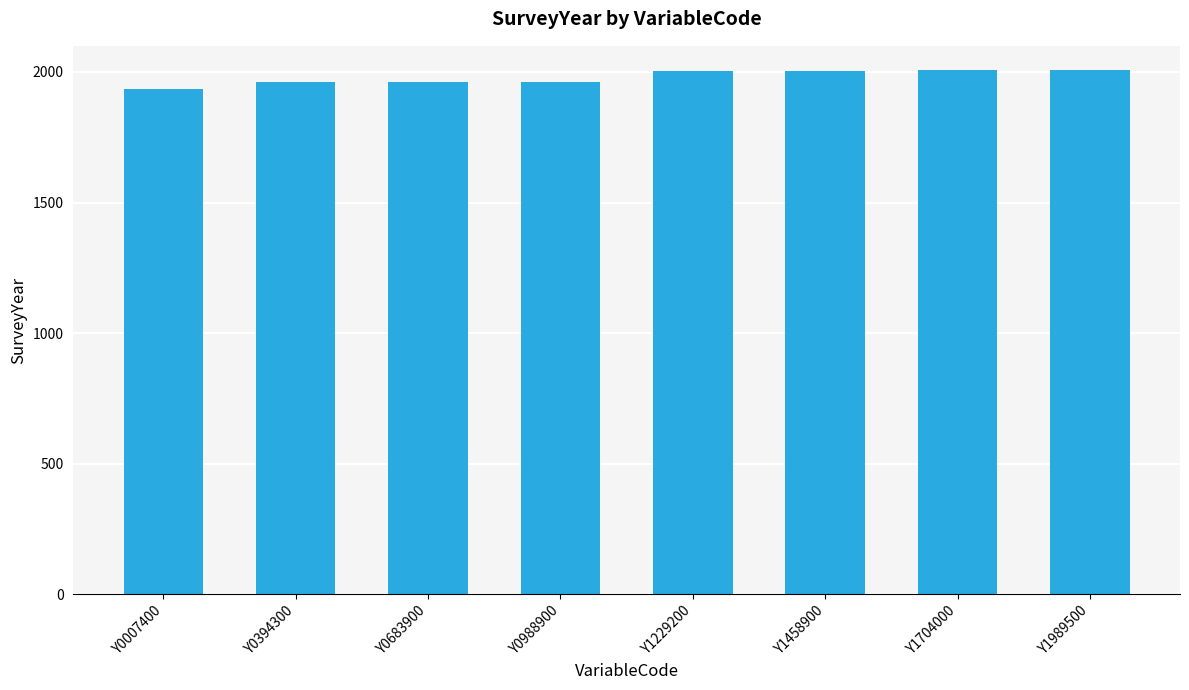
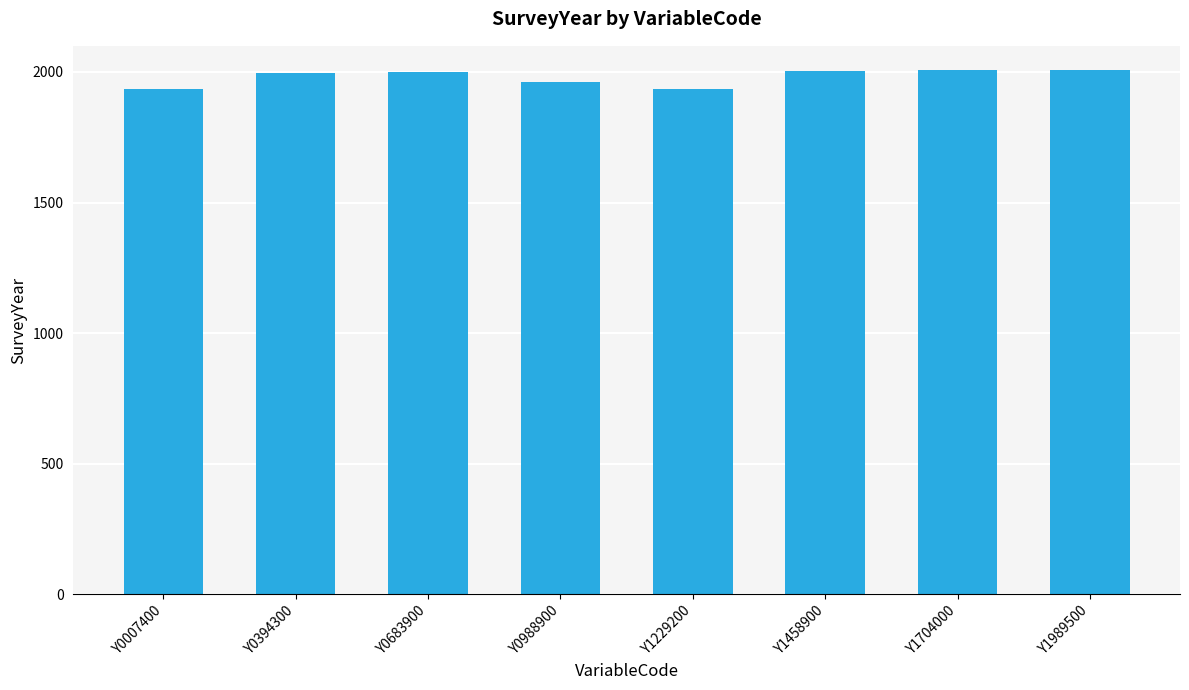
Y0394300: 1960 -> 2000
Y0683900: 1960 -> 2000
Y1229200: 2000 -> 1940
